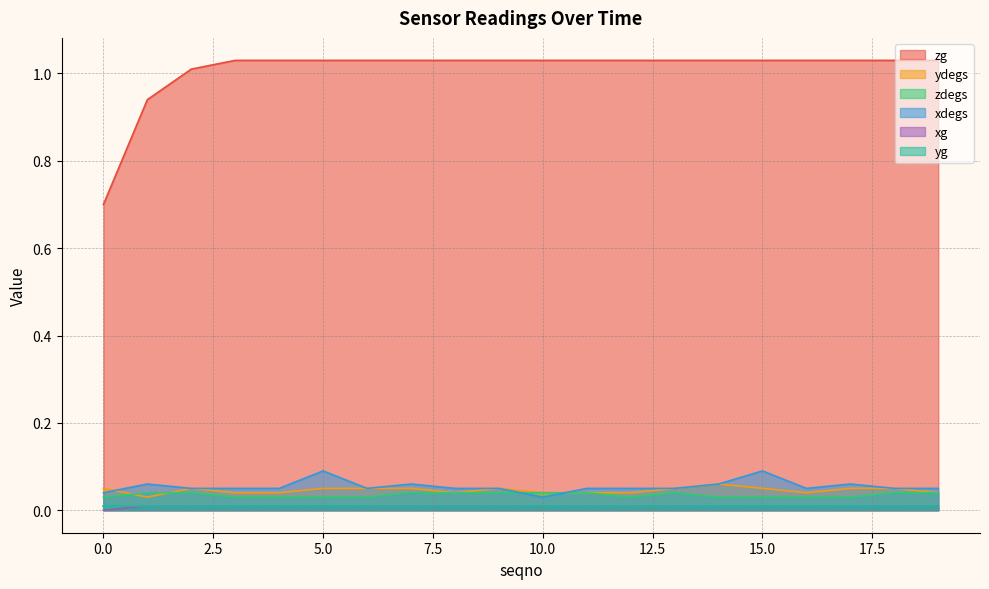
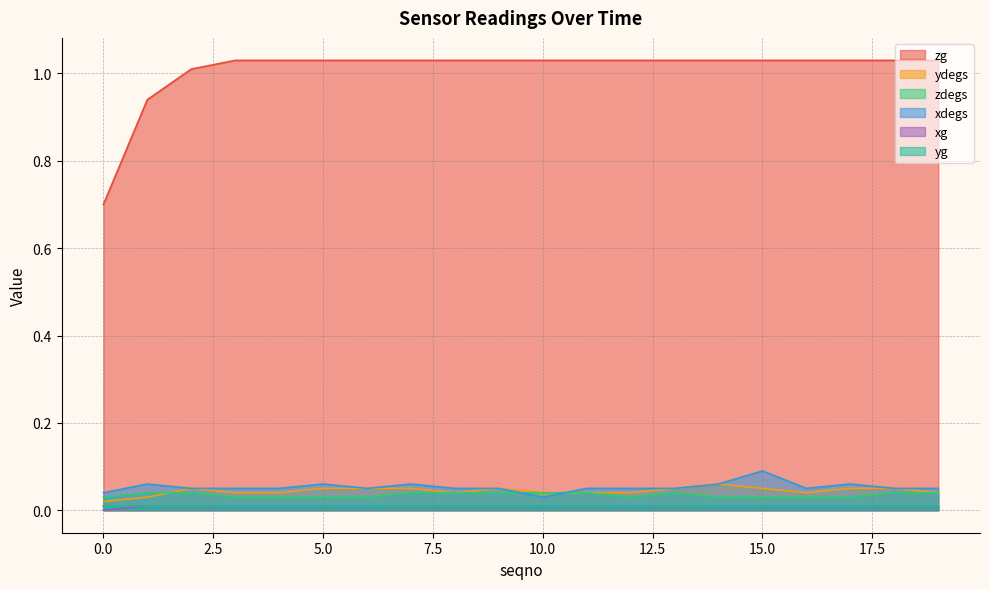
ydegs, 0.0: 0.05 -> 0.02
xdegs, 5.0: 0.09 -> 0.06
